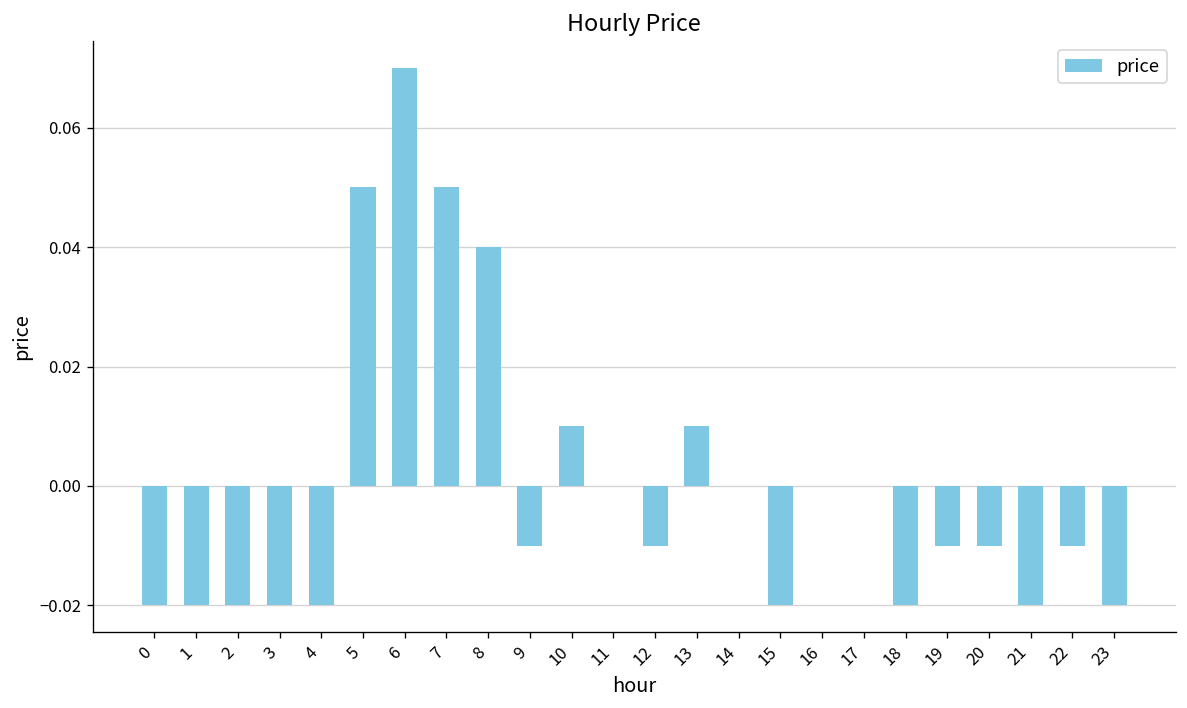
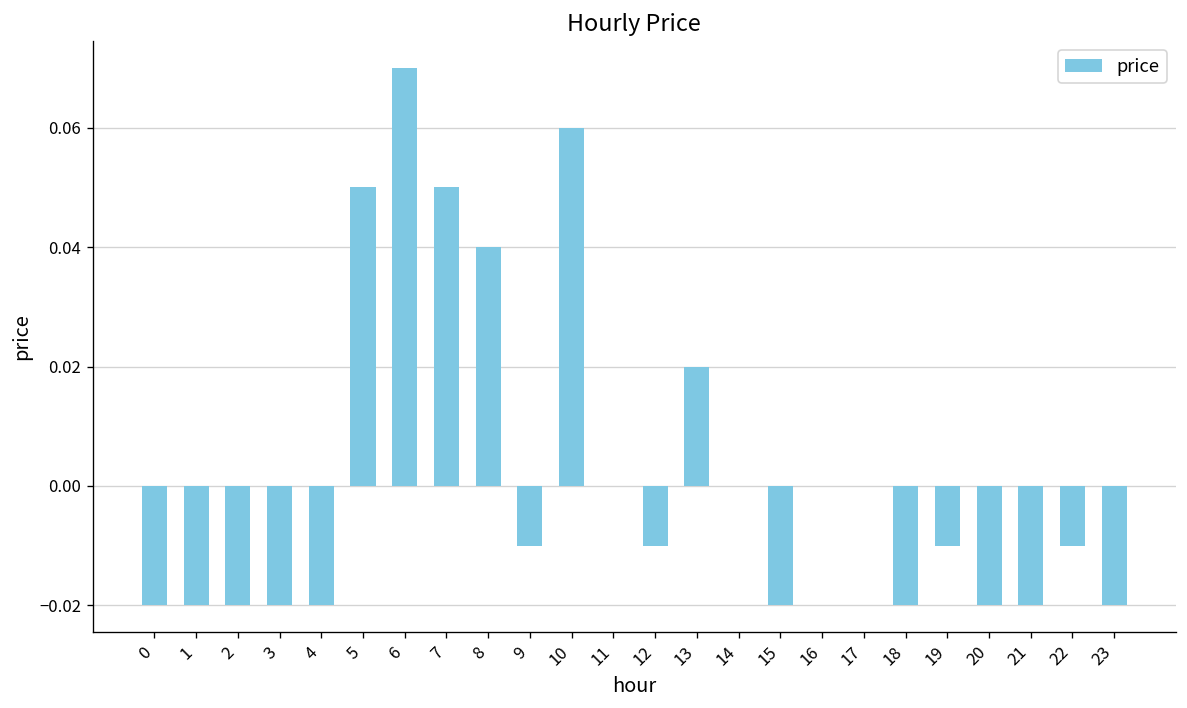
10: 0.01 -> 0.06
13: 0.01 -> 0.02
20: -0.01 -> -0.02
